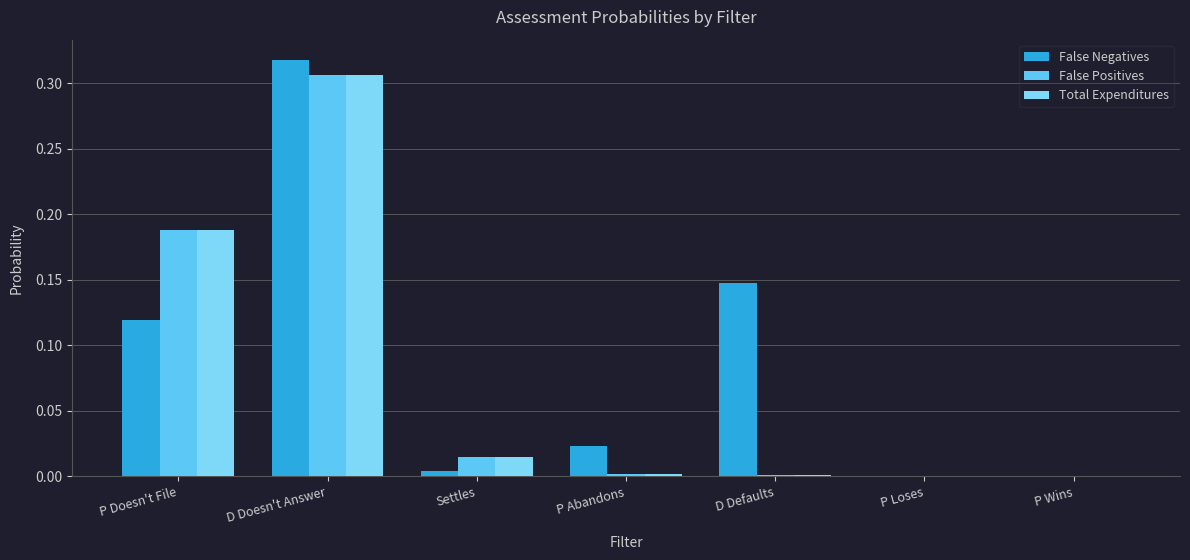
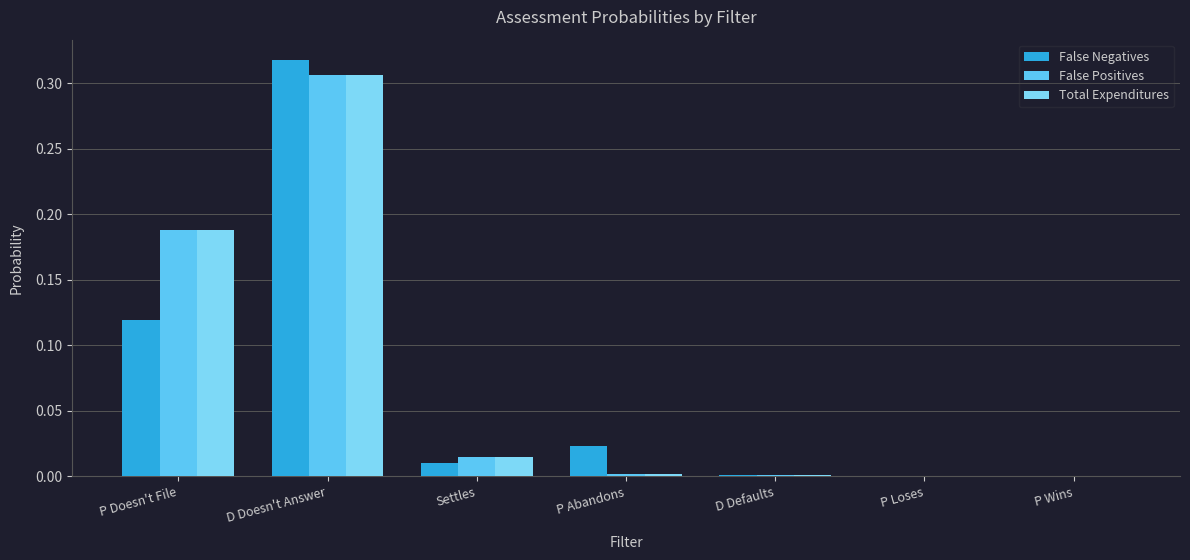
False Negatives, Settles: 0.004 -> 0.010
False Negatives, D Defaults: 0.148 -> 0.001
